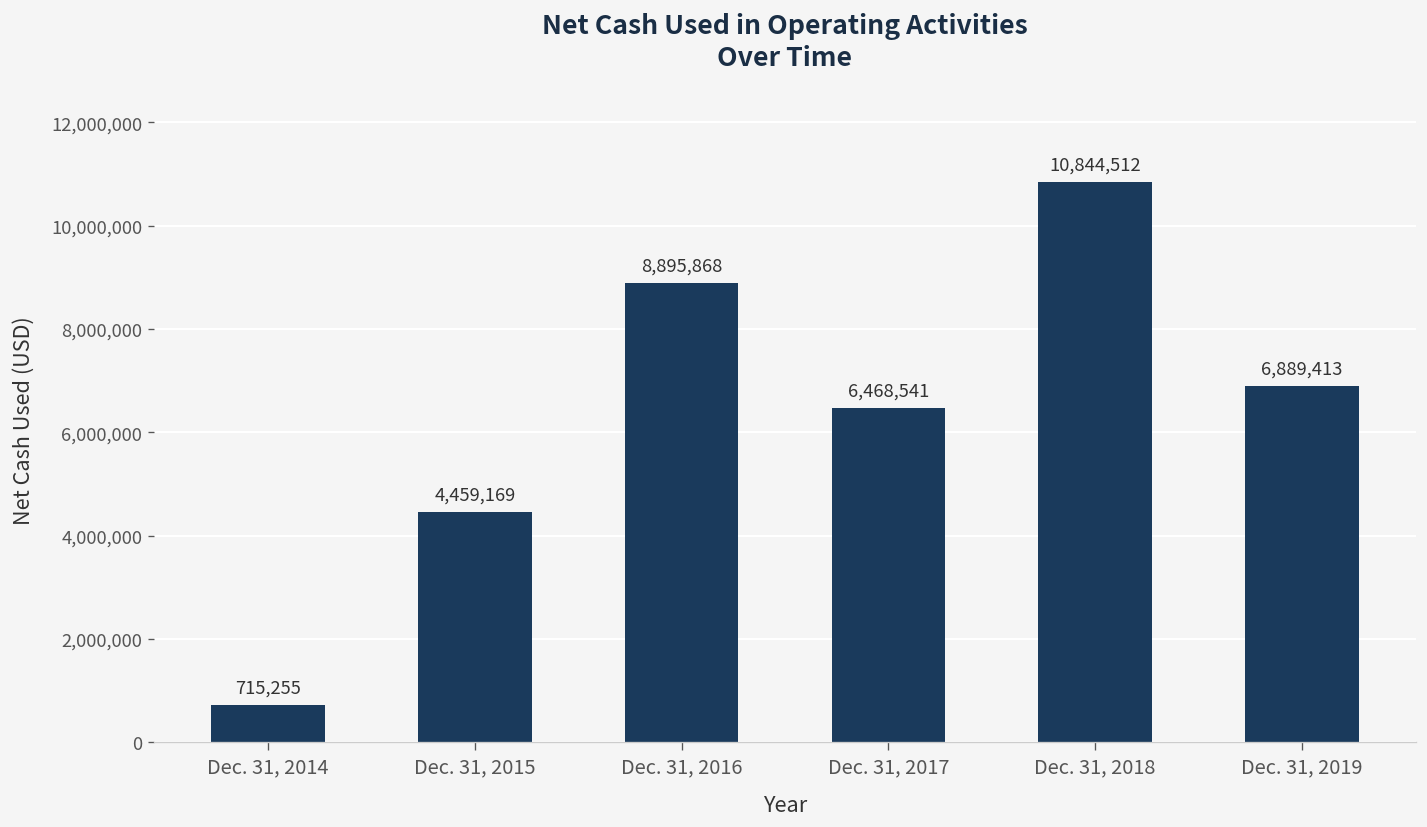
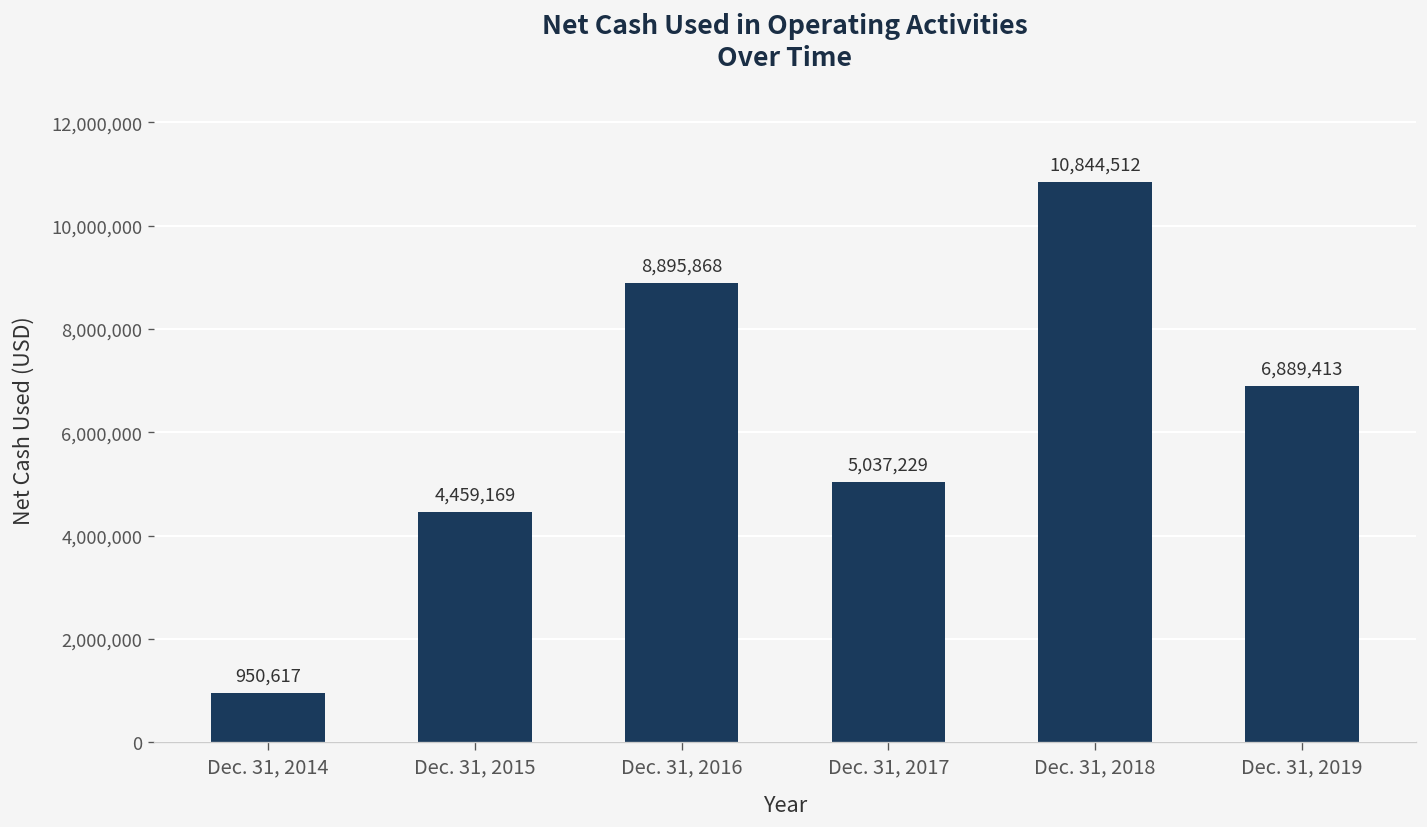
Dec. 31, 2014: 715,255 -> 950,617
Dec. 31, 2017: 6,468,541 -> 5,037,229
